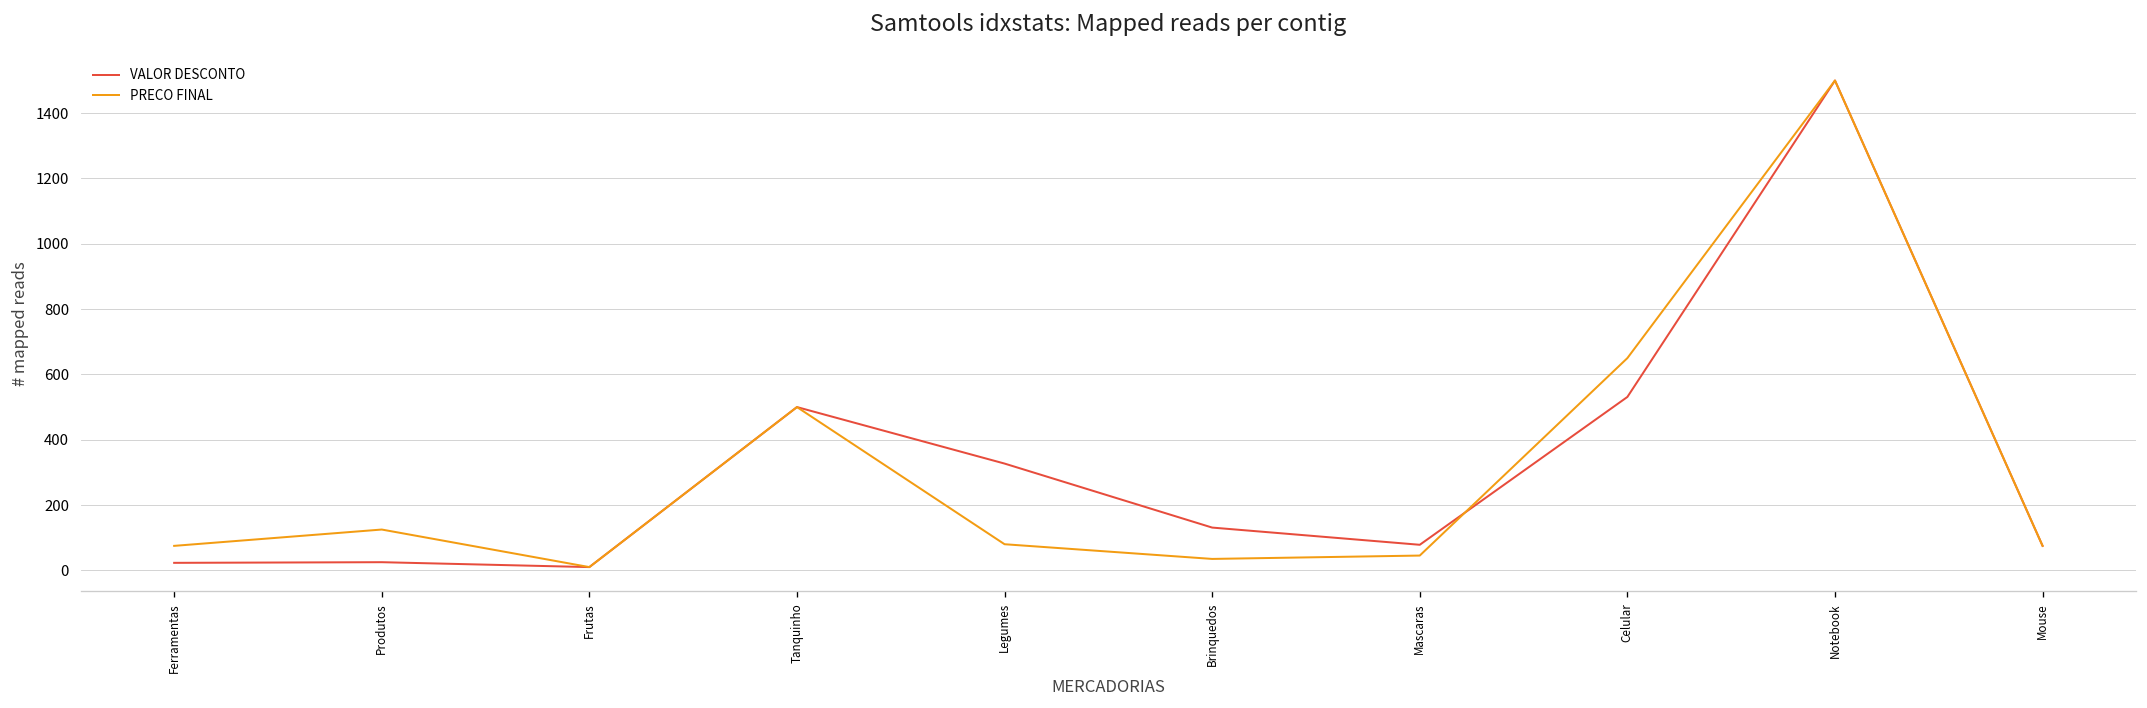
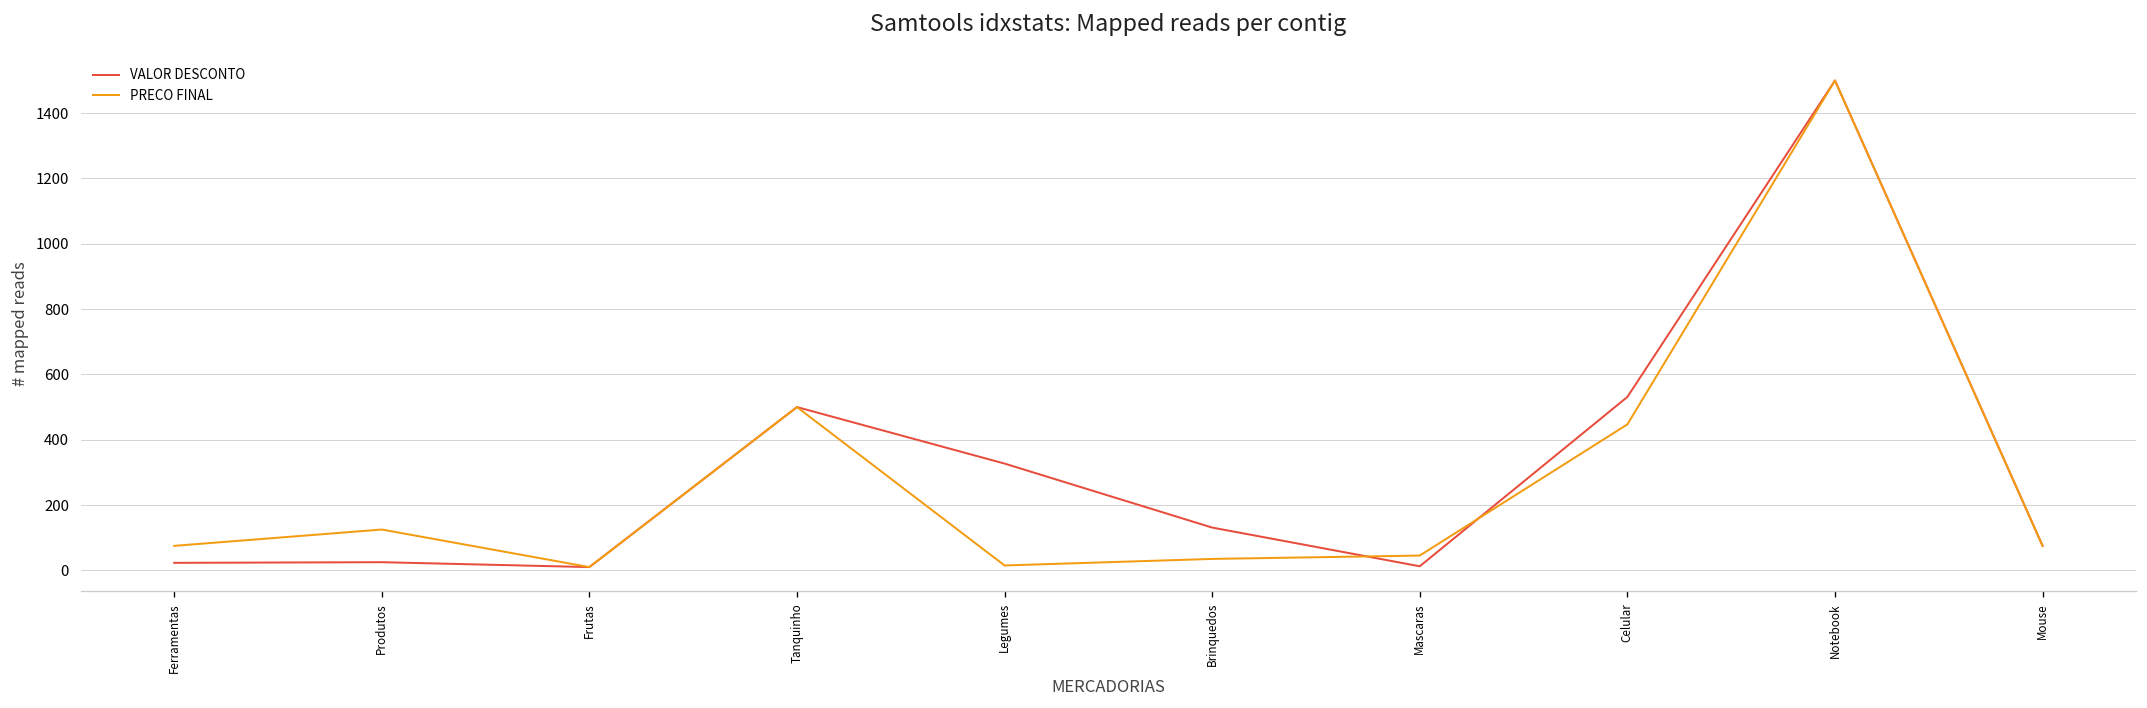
PRECO FINAL, Legumes: 80 -> 20
VALOR DESCONTO, Mascaras: 80 -> 10
PRECO FINAL, Celular: 650 -> 450
